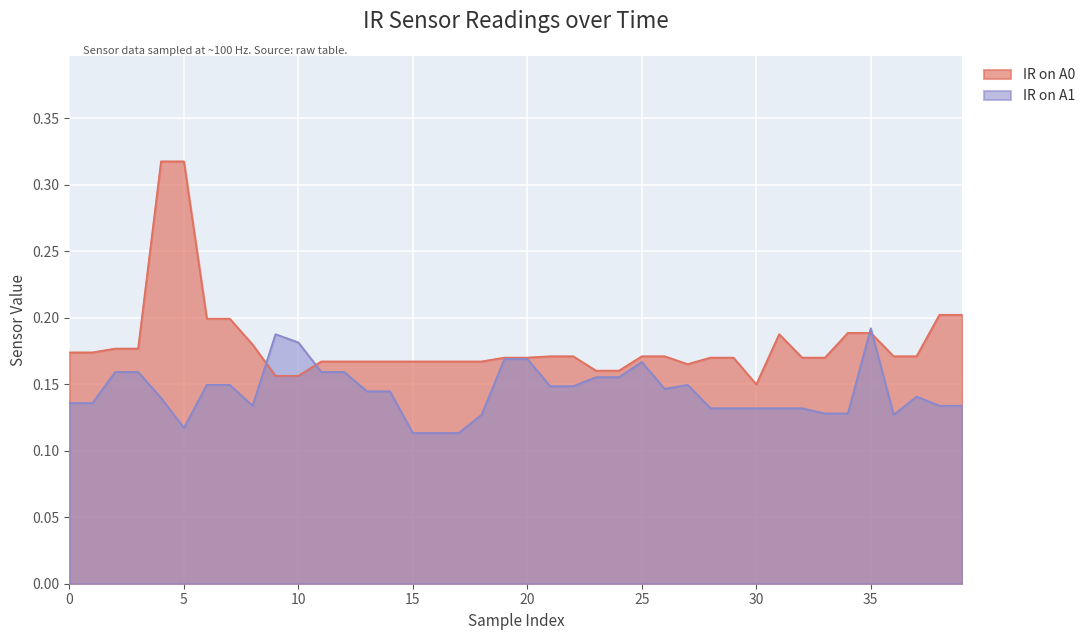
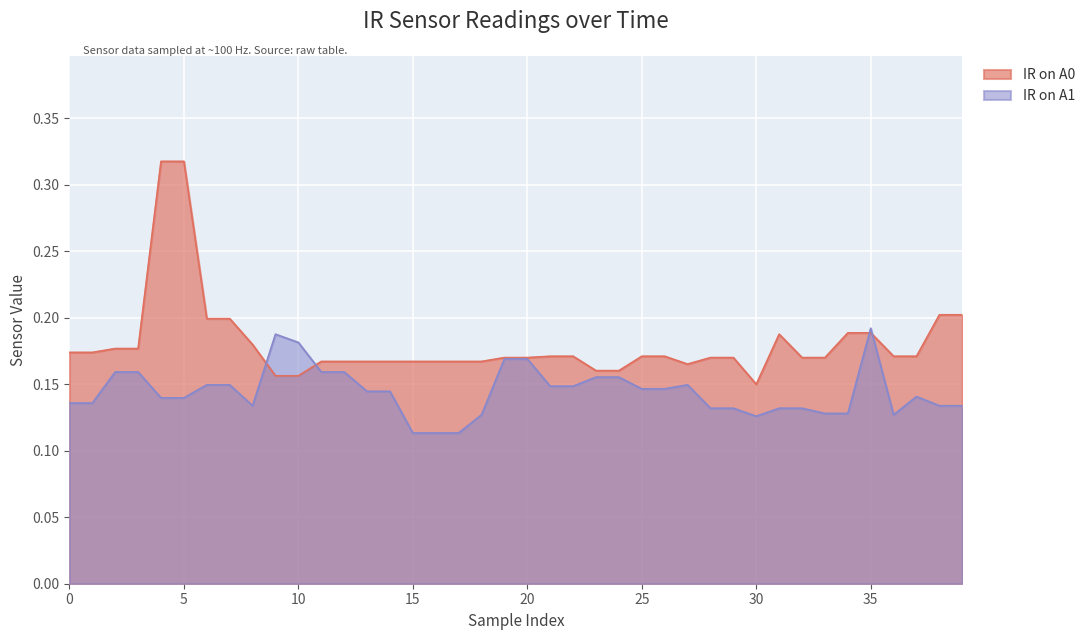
IR on A1, 5: 0.117 -> 0.140
IR on A1, 25: 0.167 -> 0.147
IR on A1, 30: 0.132 -> 0.126
